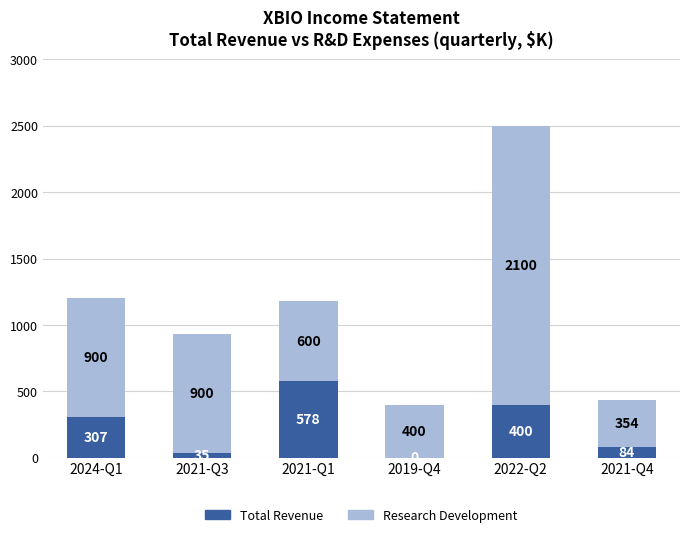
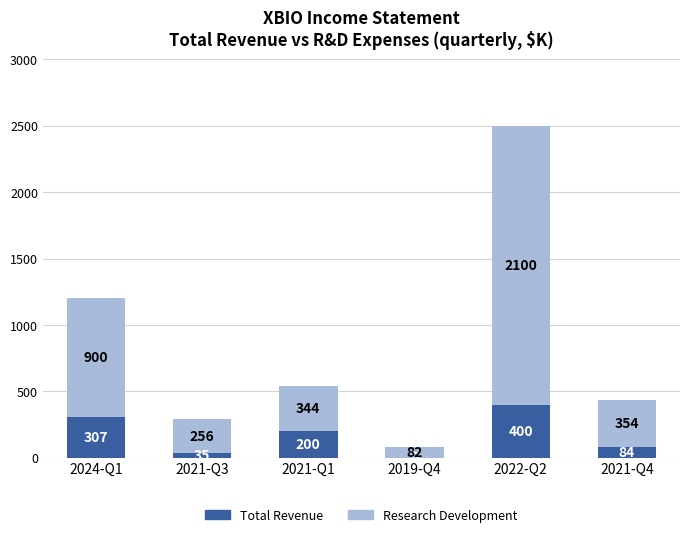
Research Development, 2021-Q3: 900 -> 256
Total Revenue, 2021-Q1: 578 -> 200
Research Development, 2021-Q1: 600 -> 344
Research Development, 2019-Q4: 400 -> 82
